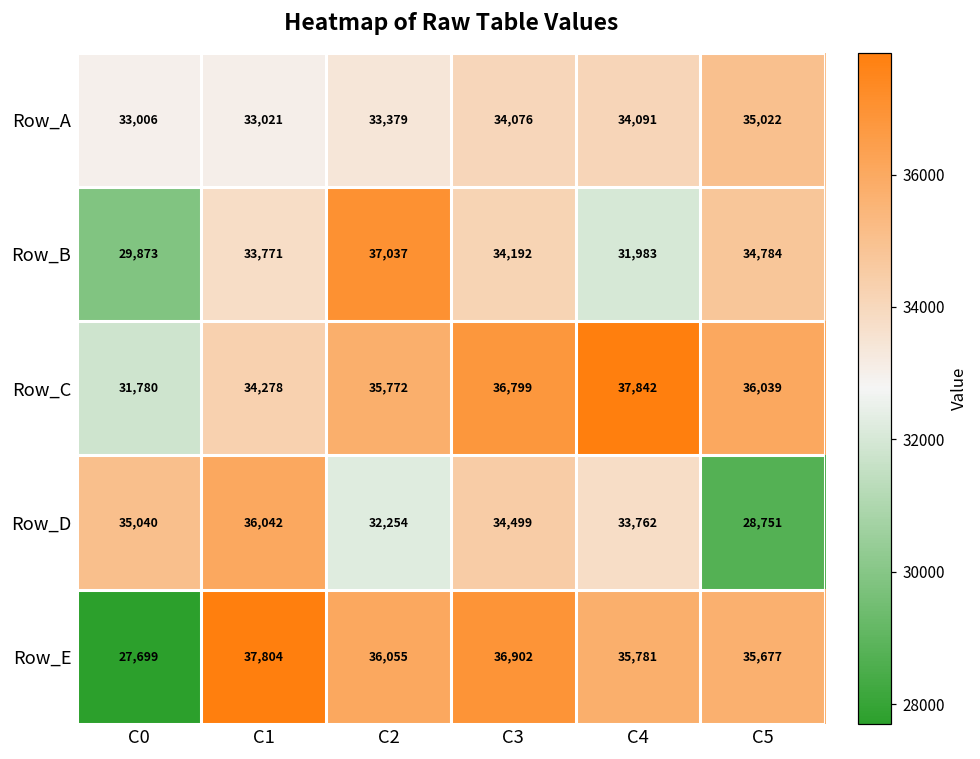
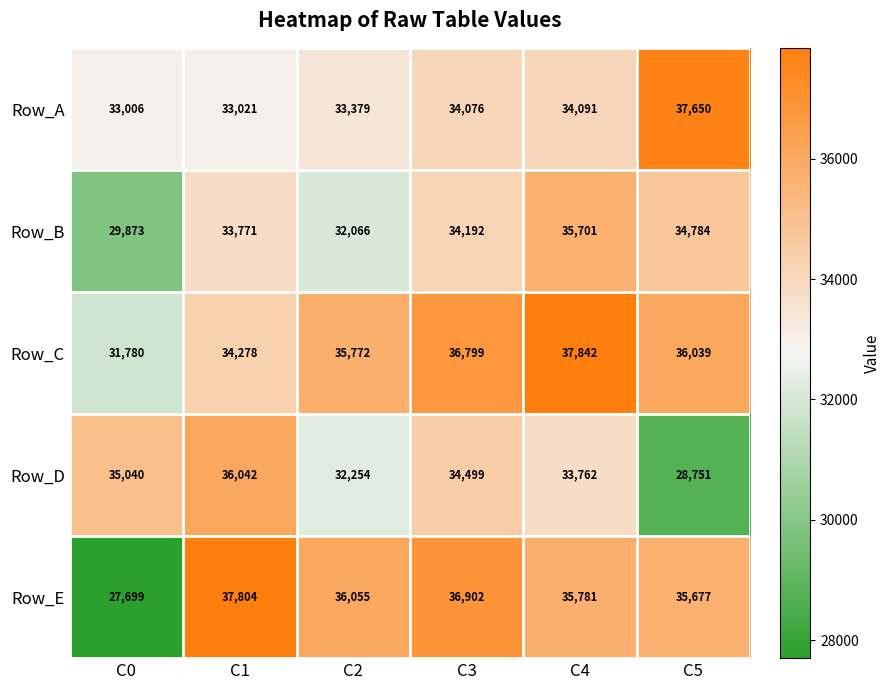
Row_A, C5: 35,022 -> 37,650
Row_B, C2: 37,037 -> 32,066
Row_B, C4: 31,983 -> 35,701
